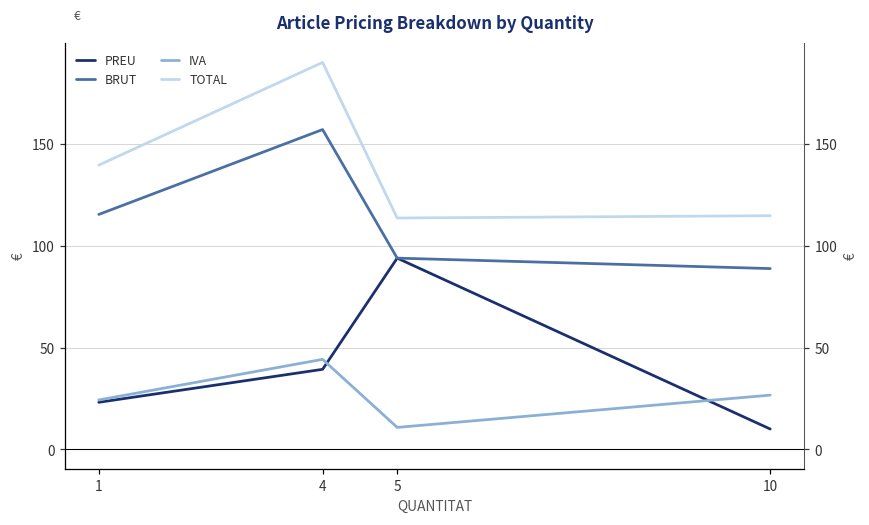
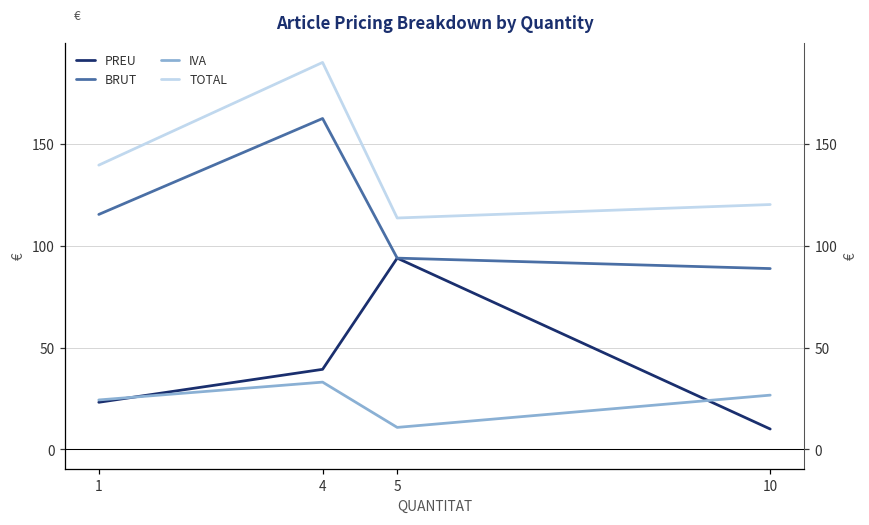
BRUT, 4: 157 -> 163
IVA, 4: 44 -> 33
TOTAL, 10: 115 -> 120
